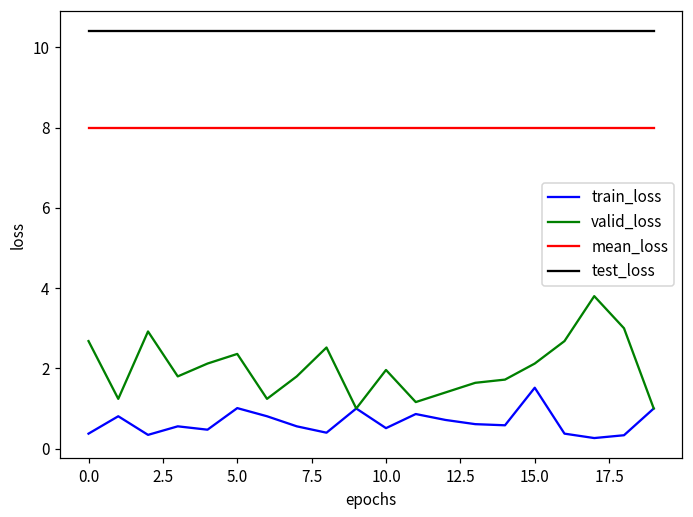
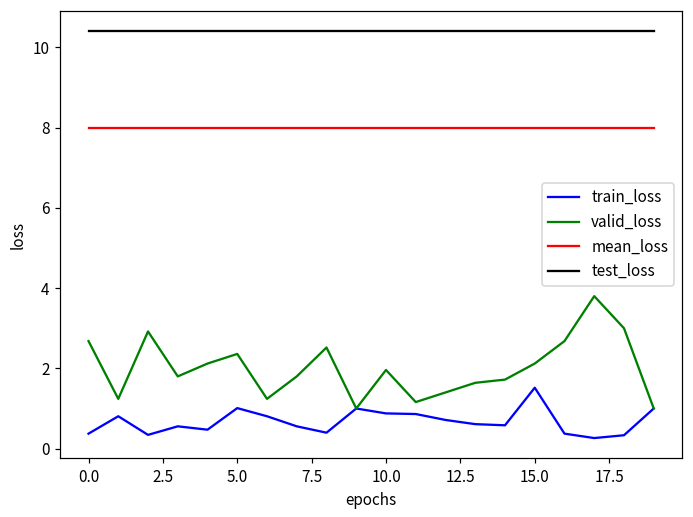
train_loss, 10.0: 0.5 -> 0.9
